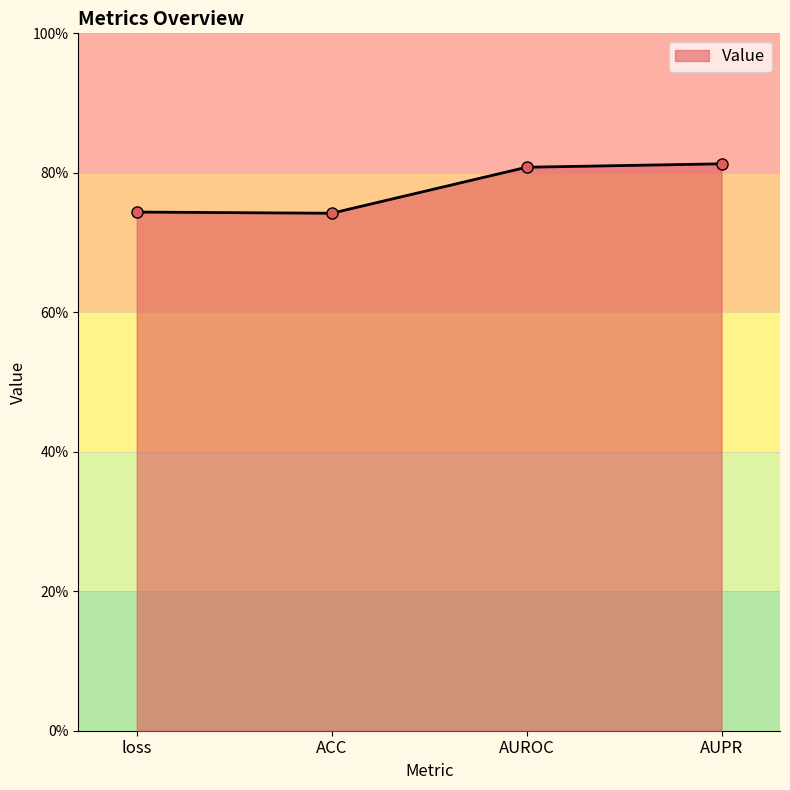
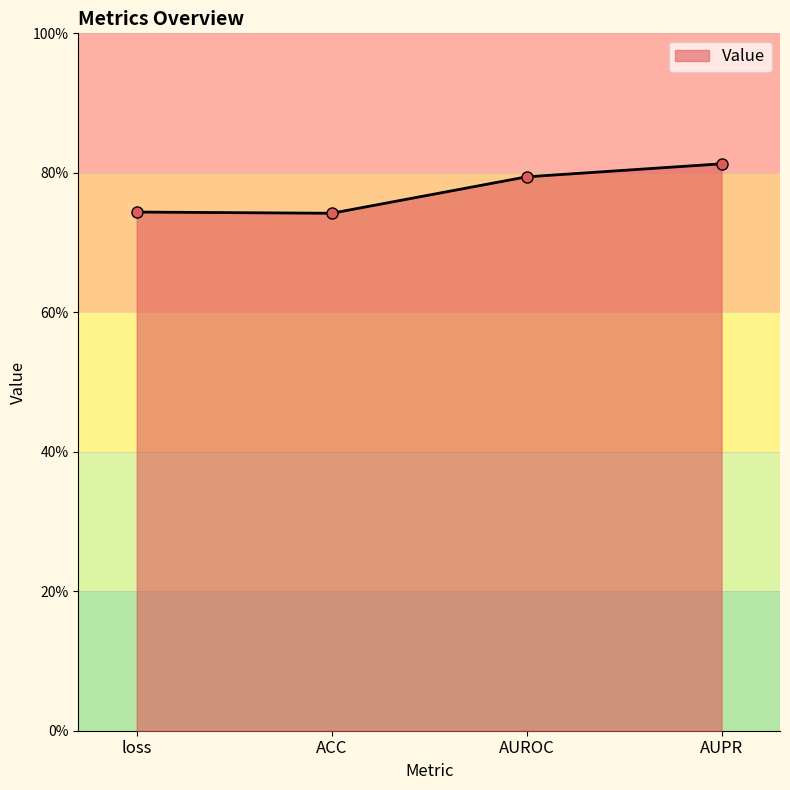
AUROC: 81% -> 79%
